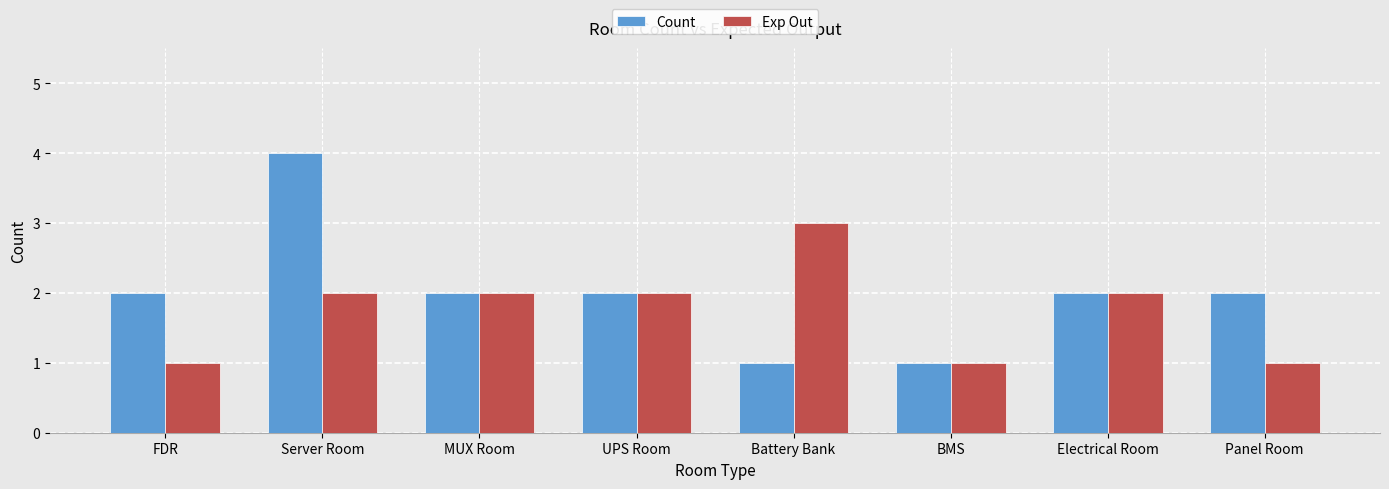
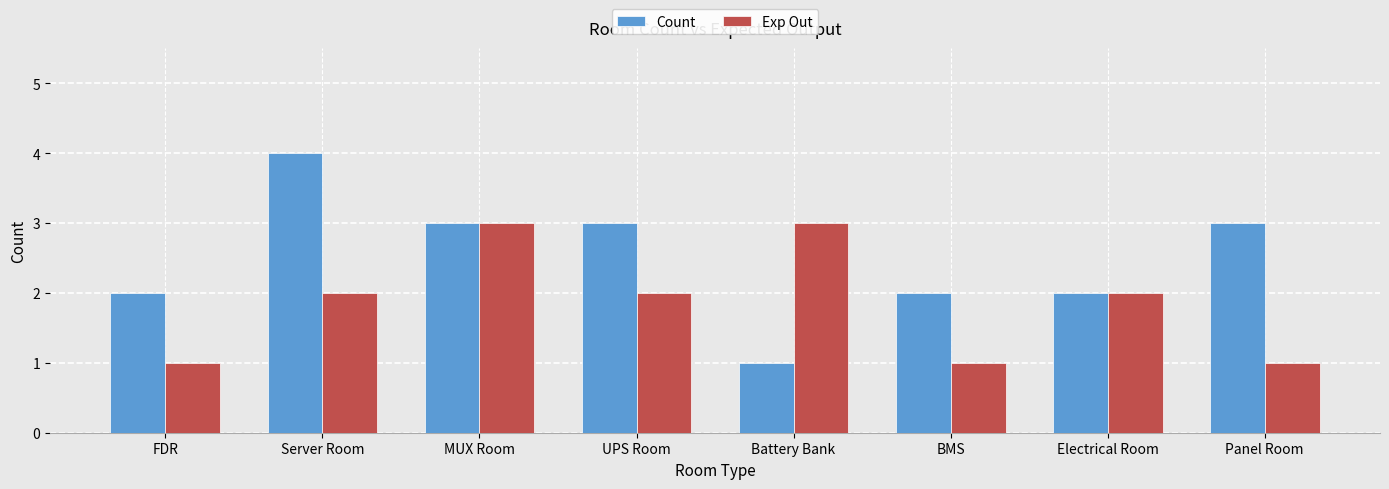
Count, MUX Room: 2 -> 3
Exp Out, MUX Room: 2 -> 3
Count, UPS Room: 2 -> 3
Count, BMS: 1 -> 2
Count, Panel Room: 2 -> 3
